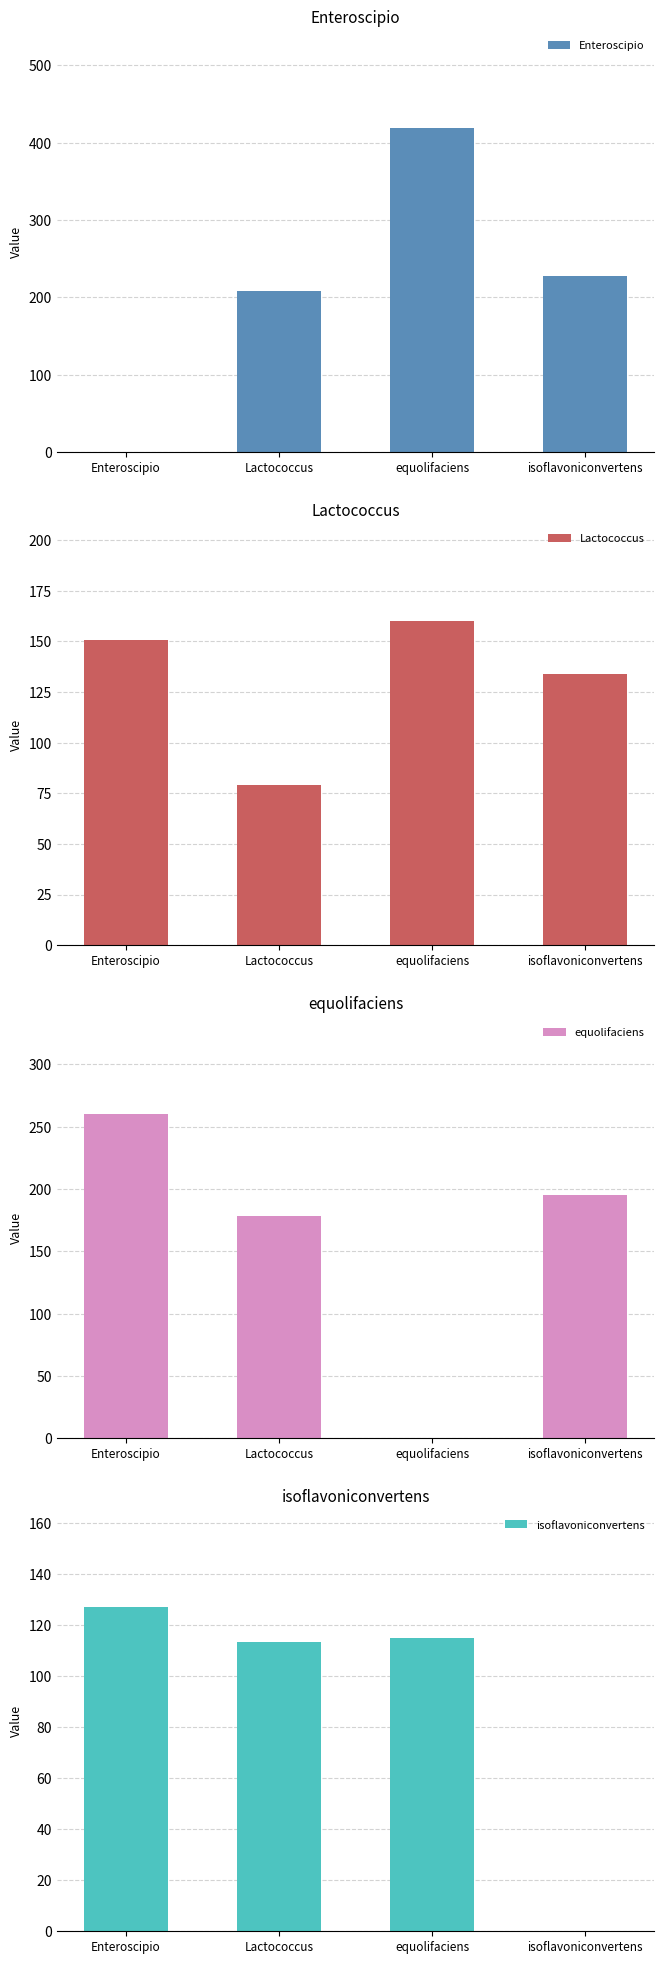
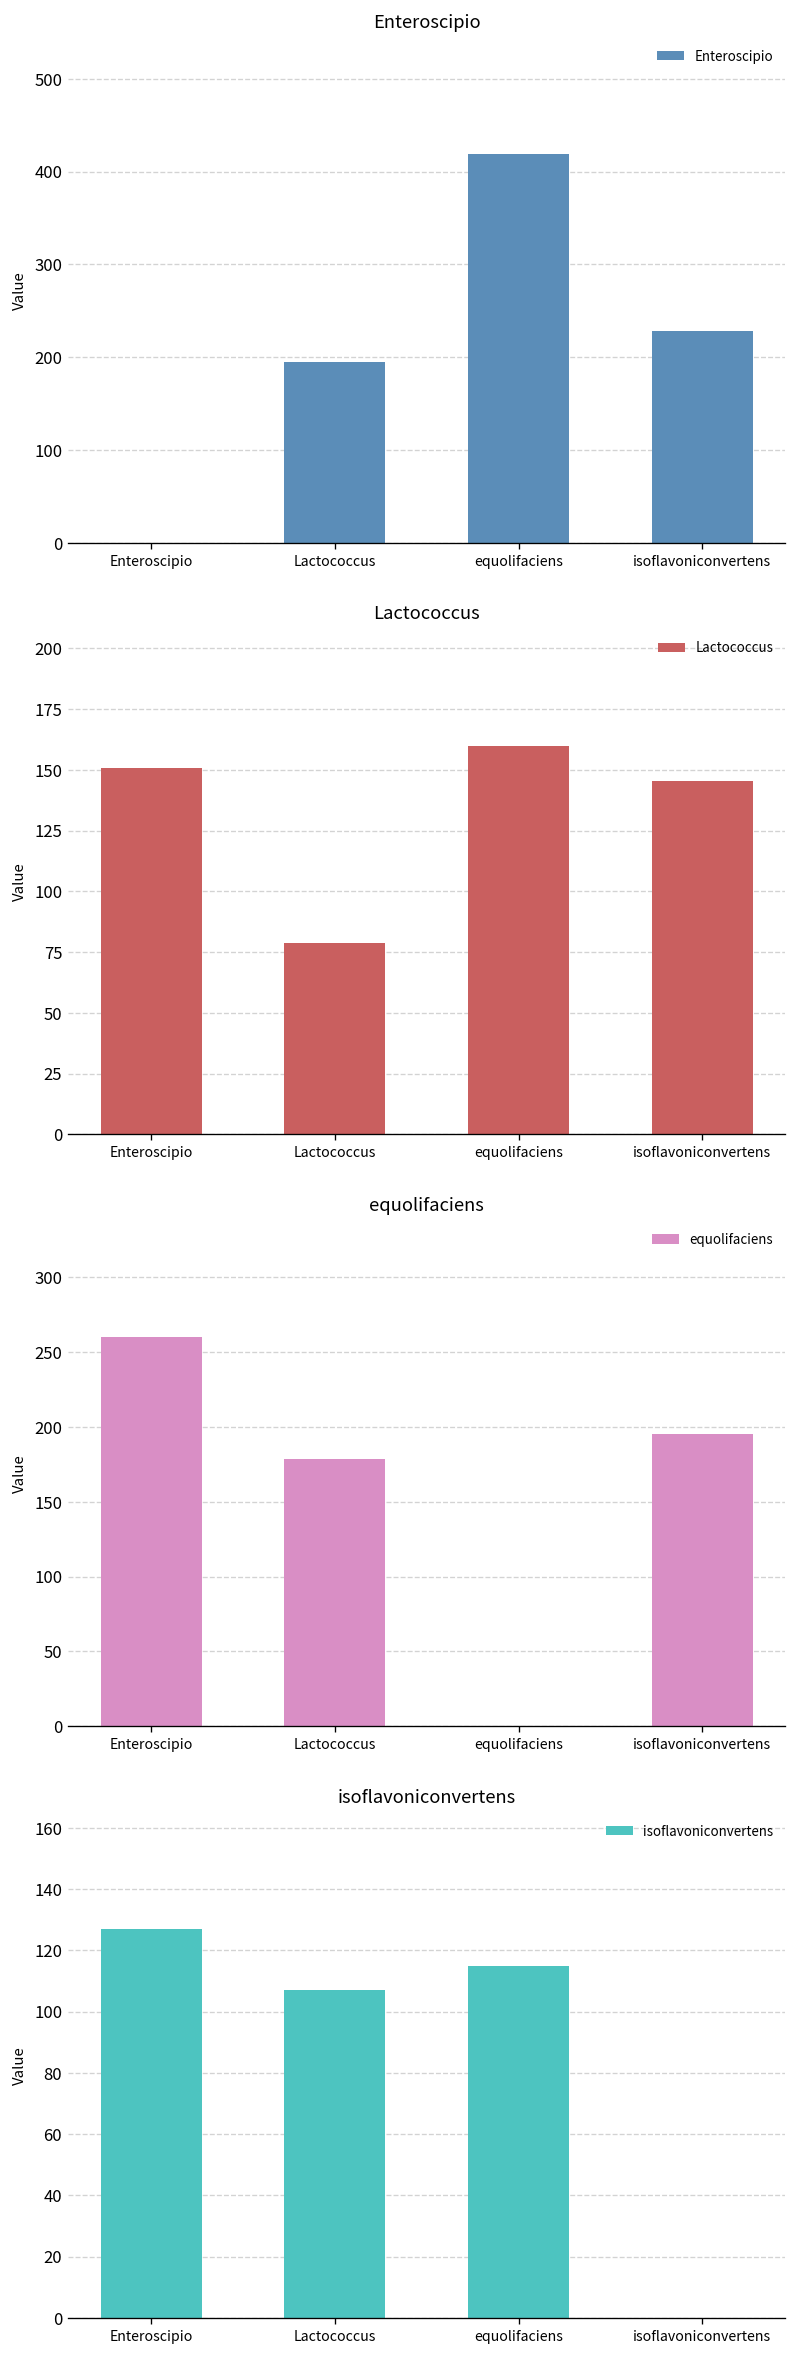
Enteroscipio, Lactococcus: 210 -> 190
Lactococcus, isoflavoniconvertens: 134 -> 146
isoflavoniconvertens, Lactococcus: 113 -> 107
